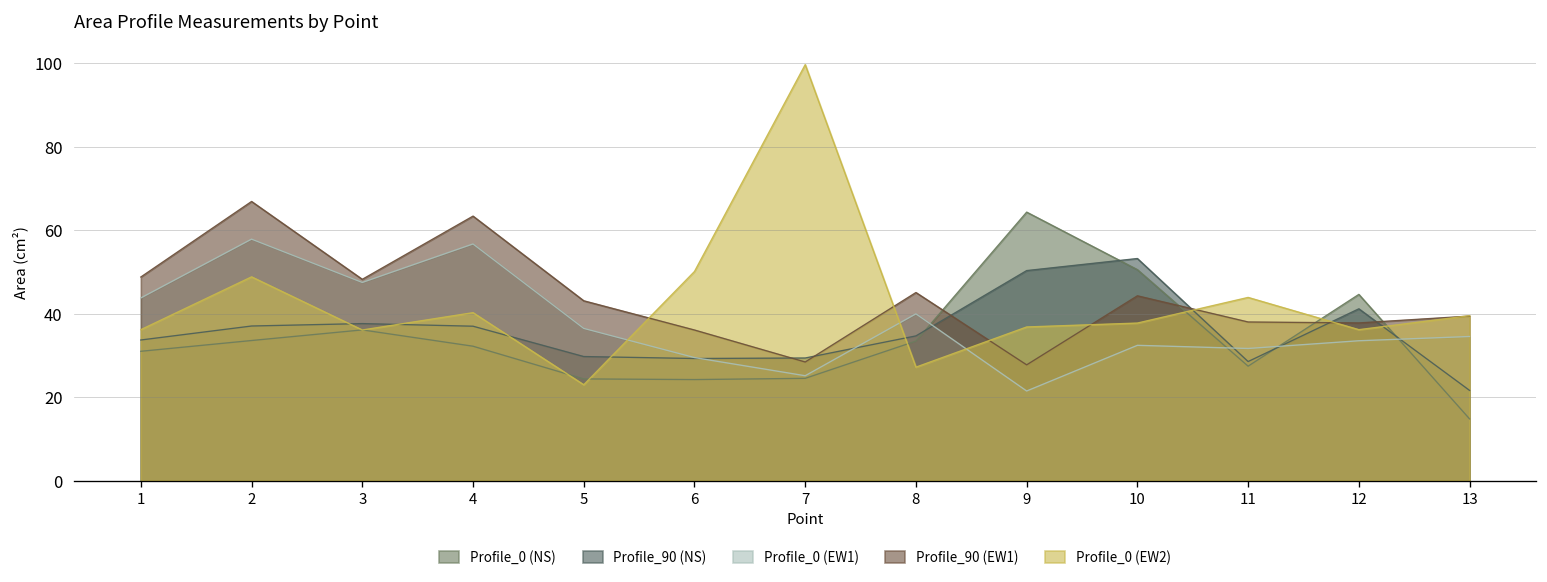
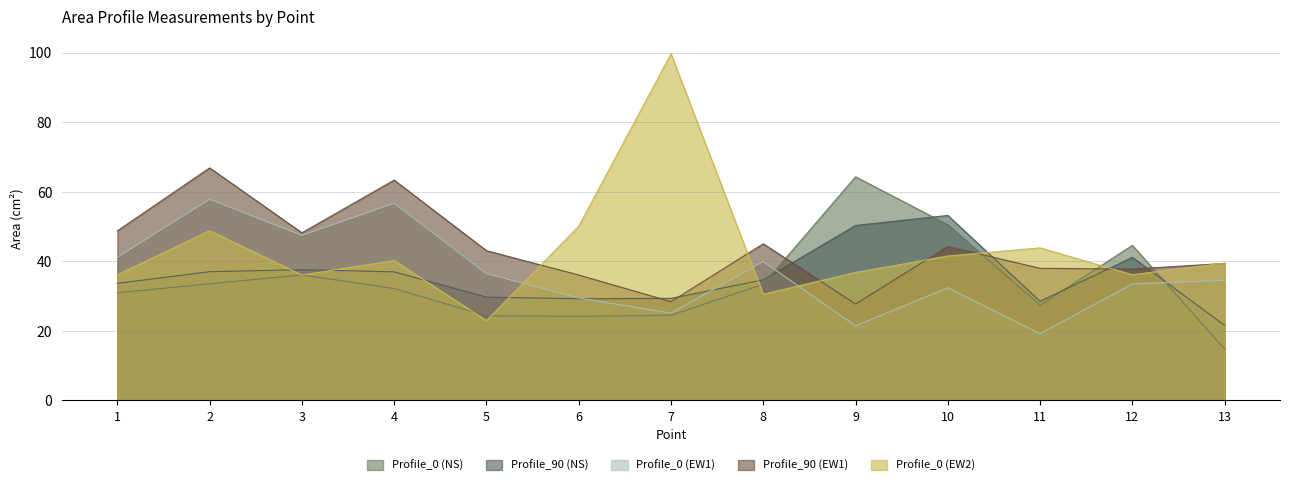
Profile_0 (EW1), 1: 44 -> 41
Profile_0 (EW2), 8: 27 -> 31
Profile_0 (EW2), 10: 38 -> 42
Profile_0 (EW1), 11: 32 -> 19
